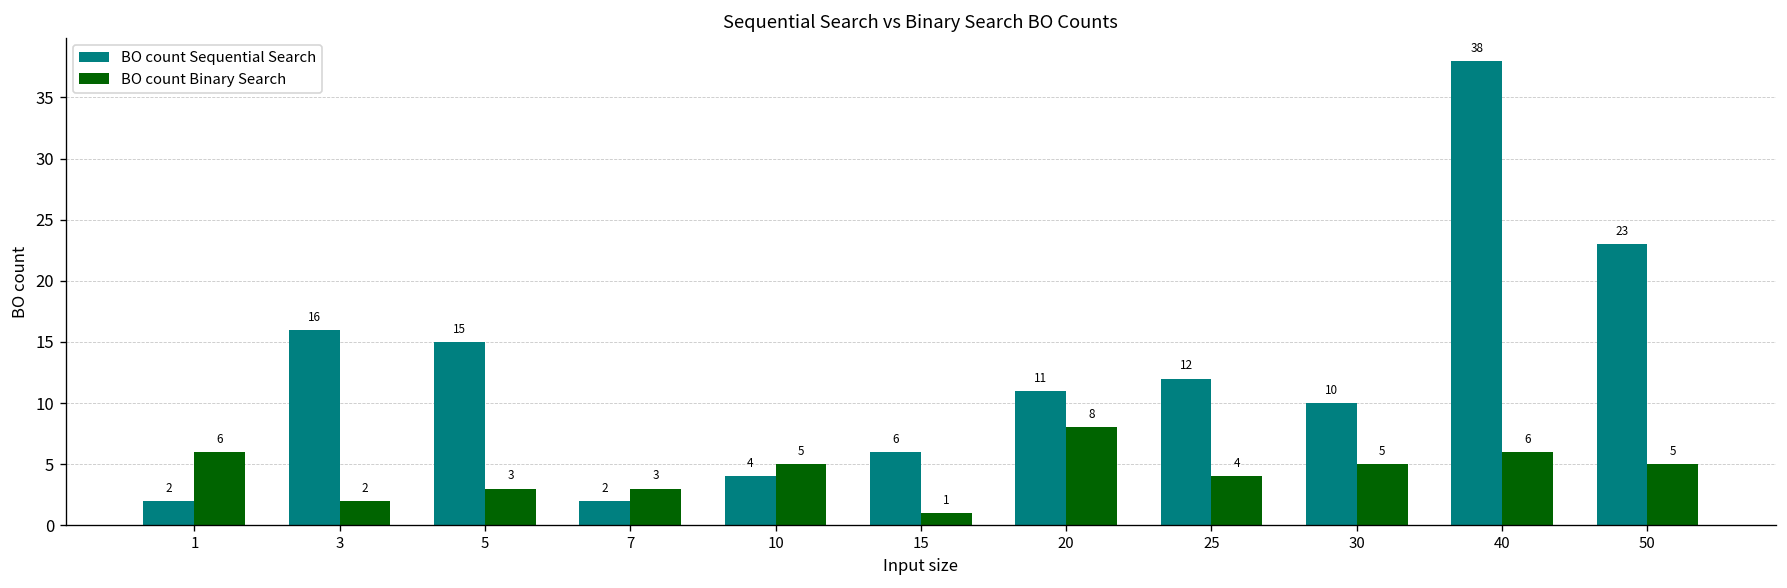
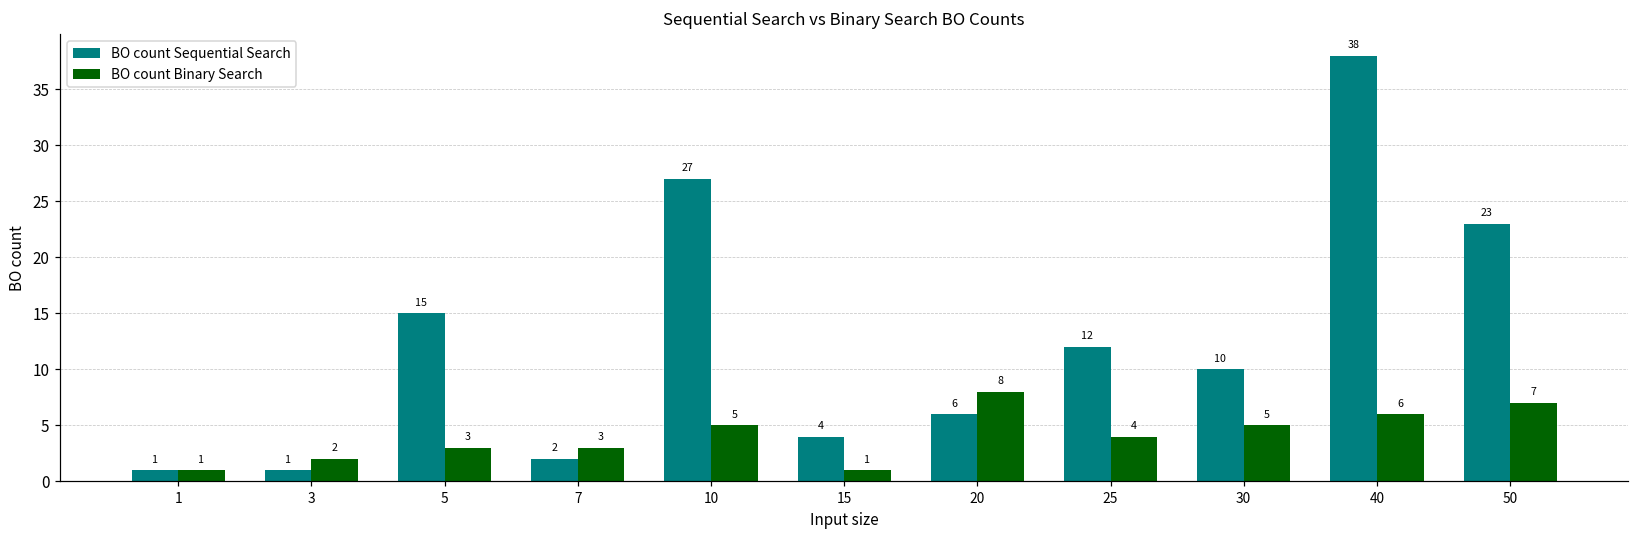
BO count Sequential Search, 1: 2 -> 1
BO count Binary Search, 1: 6 -> 1
BO count Sequential Search, 3: 16 -> 1
BO count Sequential Search, 10: 4 -> 27
BO count Sequential Search, 15: 6 -> 4
BO count Sequential Search, 20: 11 -> 6
BO count Binary Search, 50: 5 -> 7
